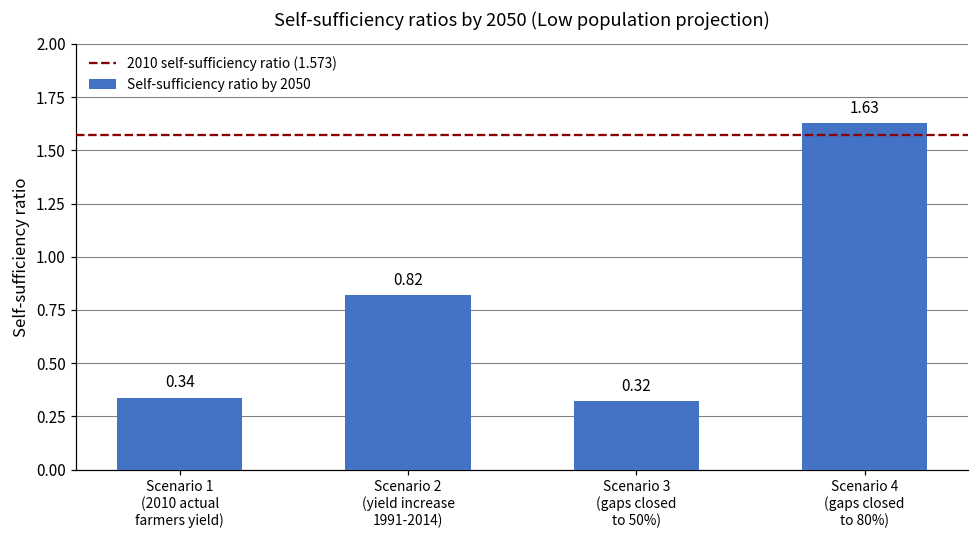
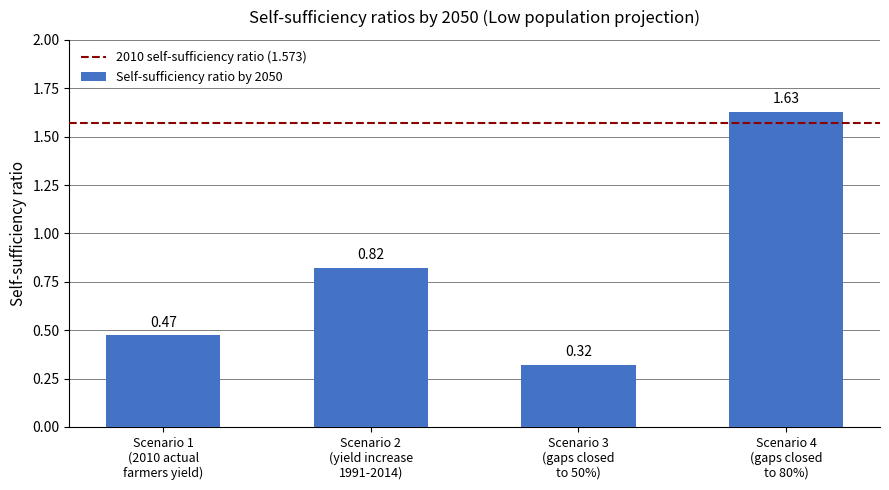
Scenario 1 (2010 actual farmers yield): 0.34 -> 0.47
